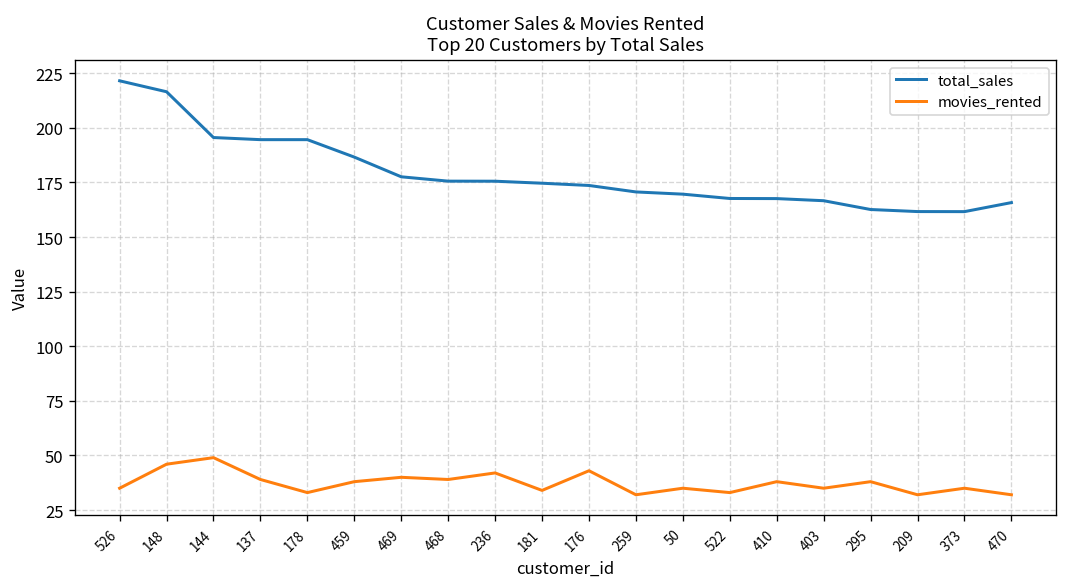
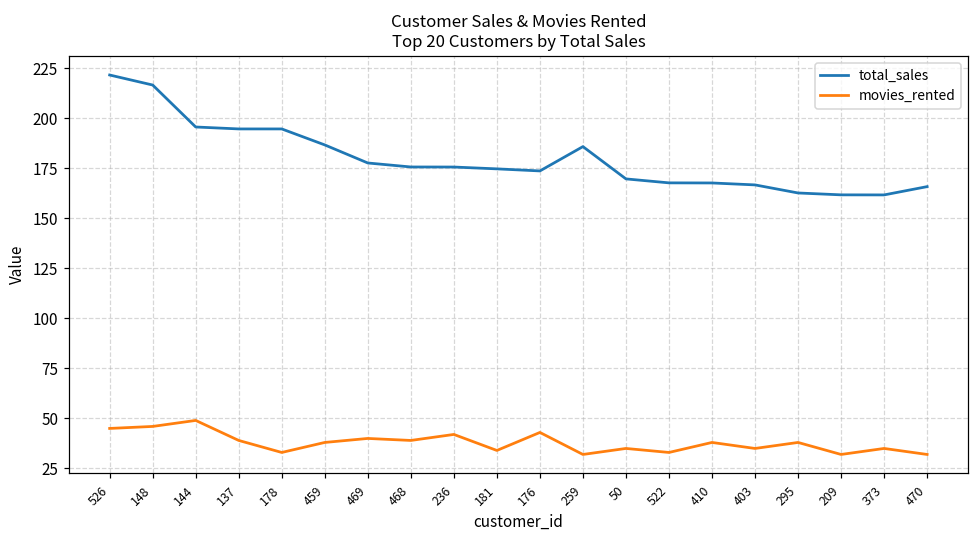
movies_rented, 526: 35 -> 45
total_sales, 259: 171 -> 186
